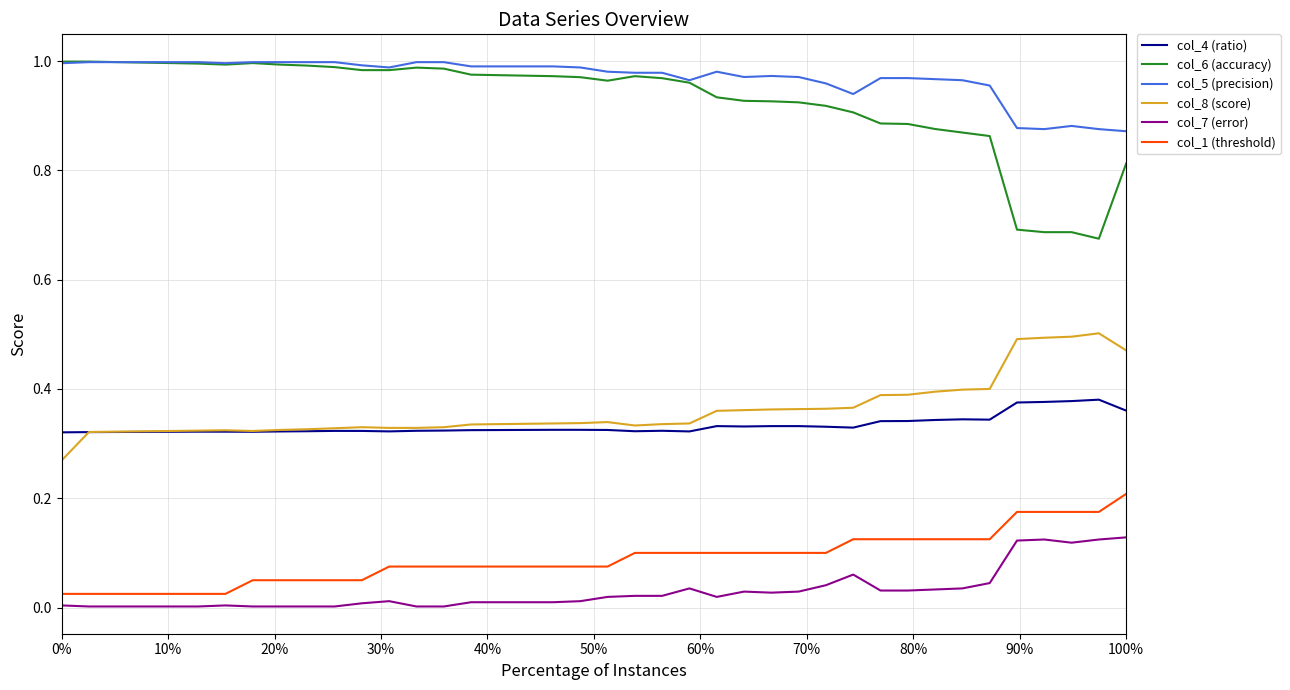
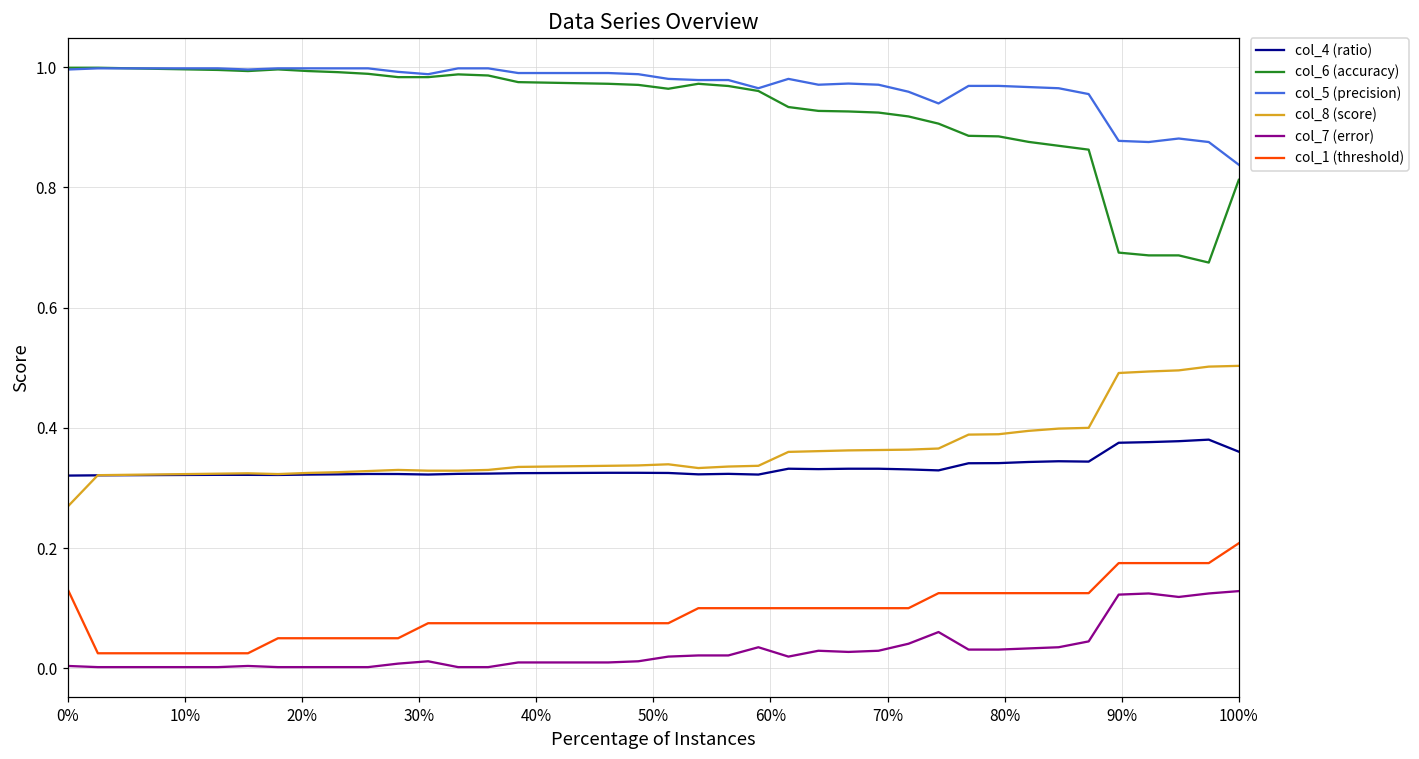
col_1 (threshold), 0%: 0.03 -> 0.13
col_5 (precision), 100%: 0.87 -> 0.84
col_8 (score), 100%: 0.47 -> 0.50
